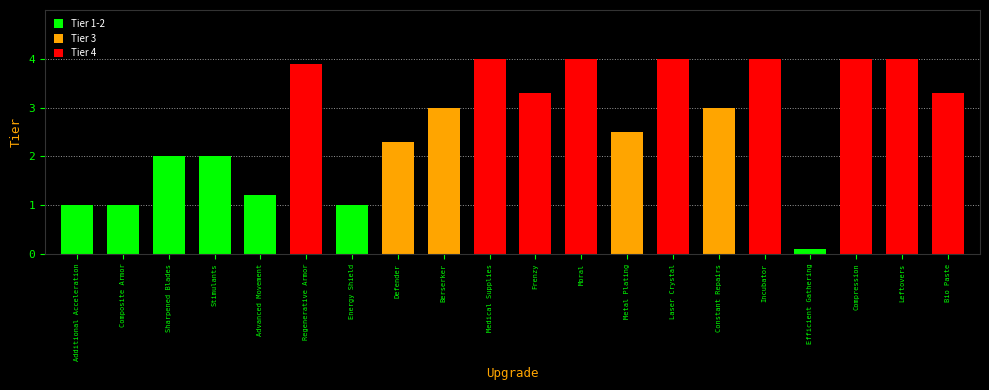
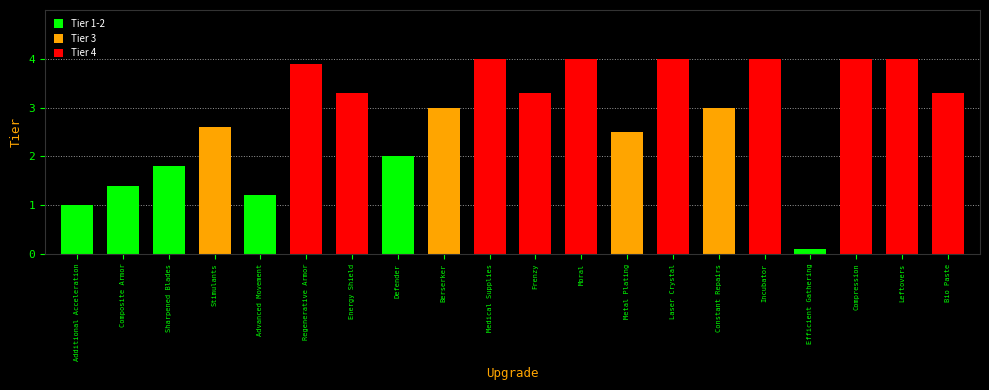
Composite Armor: 1.0 -> 1.4
Sharpened Blades: 2.0 -> 1.8
Stimulants: 2.0 -> 2.6
Energy Shield: 1.0 -> 3.3
Defender: 2.3 -> 2.0
